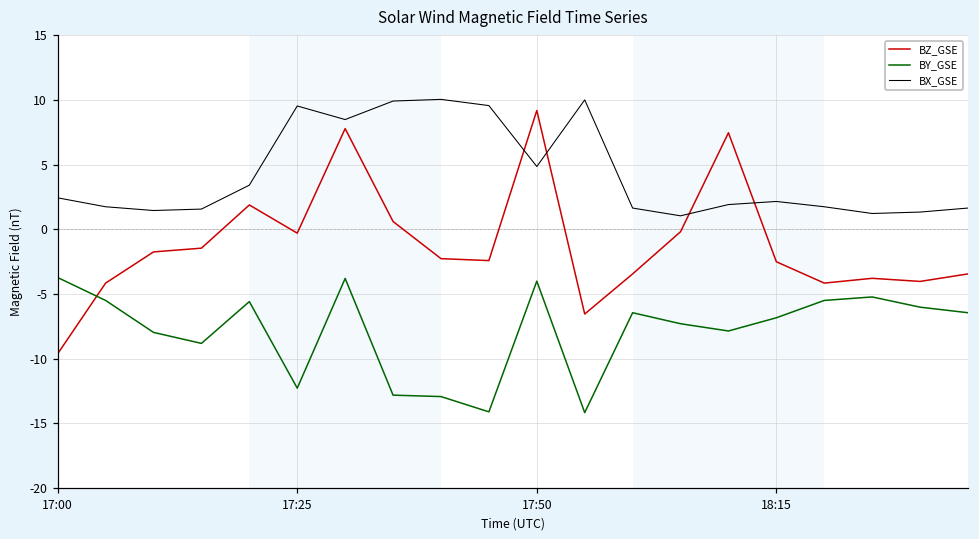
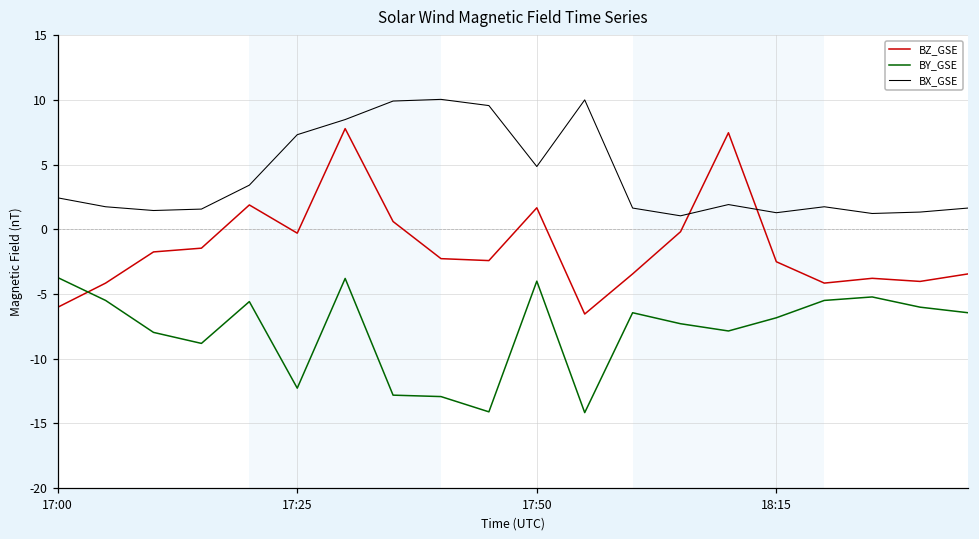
BZ_GSE, 17:00: -9.6 -> -6.0
BX_GSE, 17:25: 9.5 -> 7.3
BZ_GSE, 17:50: 9.2 -> 1.7
BX_GSE, 18:15: 2.2 -> 1.3
